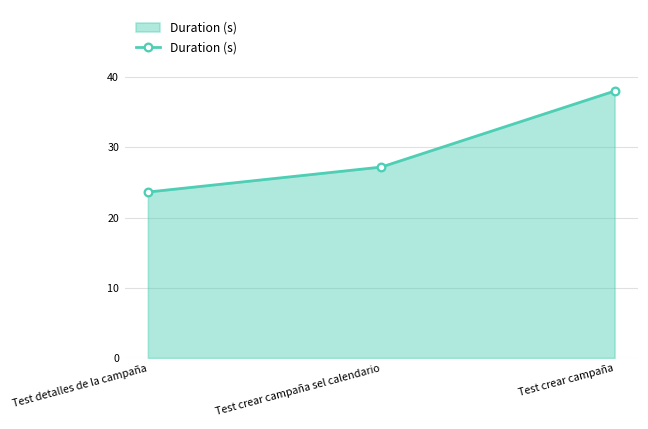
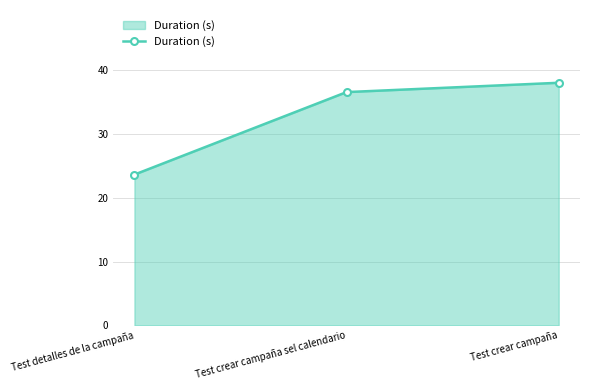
Test crear campaña sel calendario: 27 -> 37
